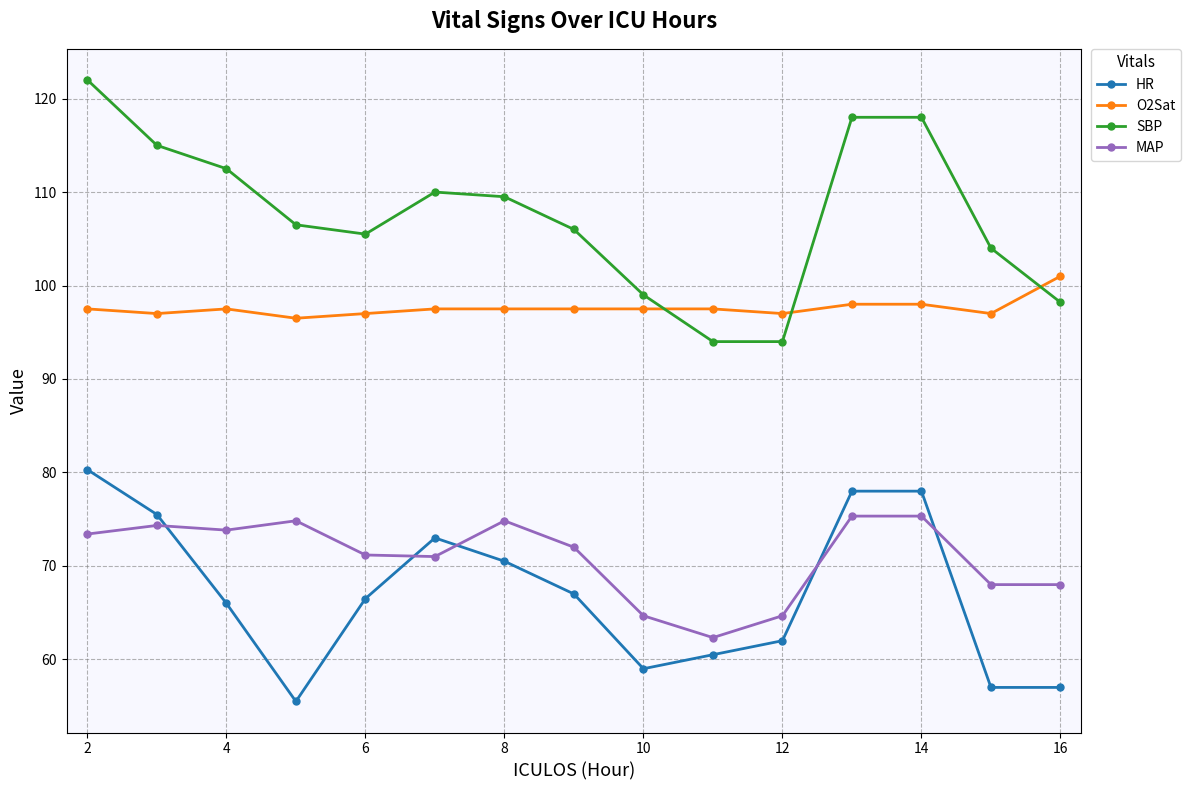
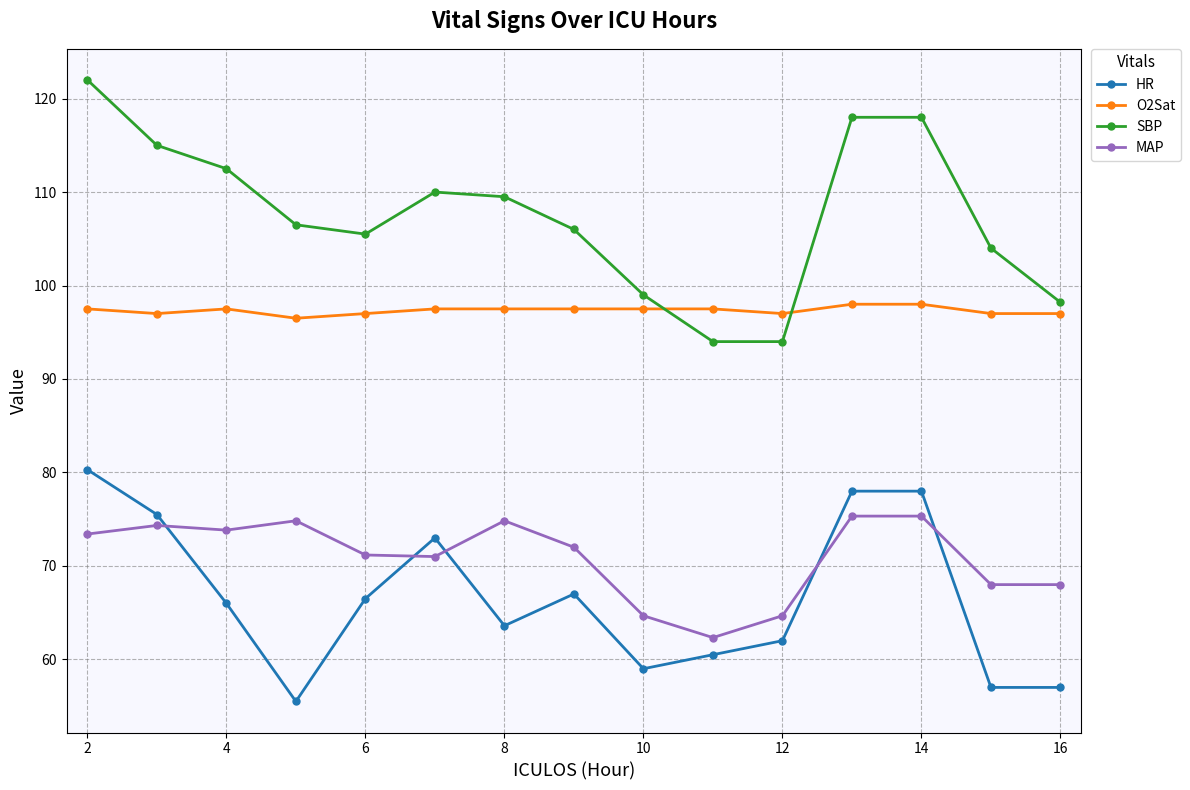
HR, 8: 71 -> 64
O2Sat, 16: 101 -> 97
